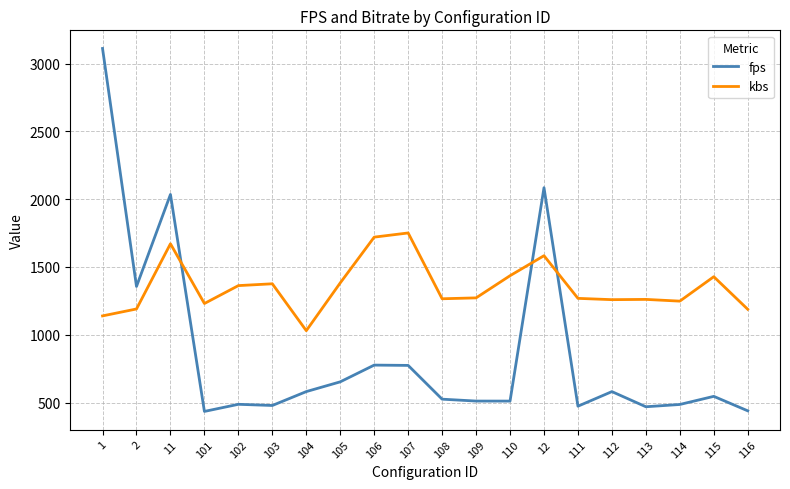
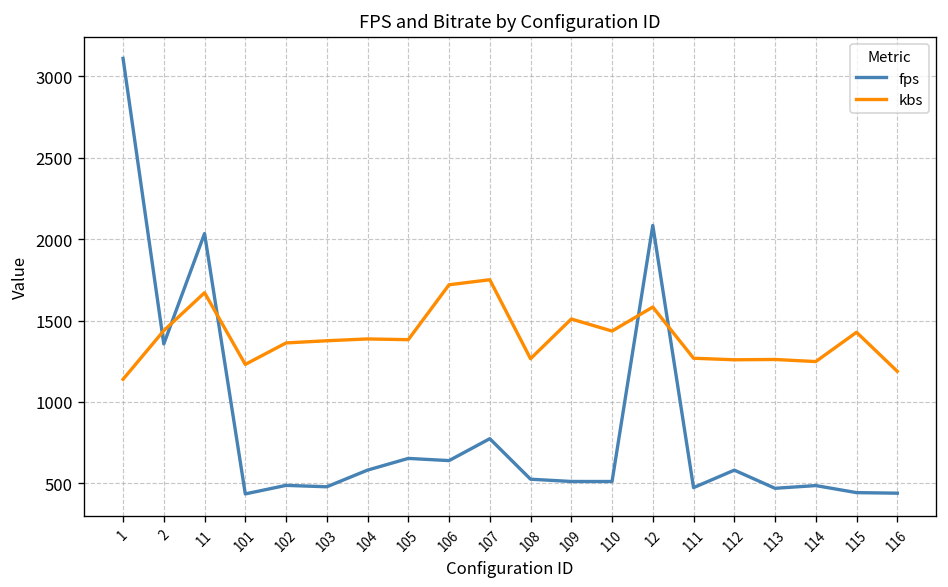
kbs, 2: 1190 -> 1440
kbs, 104: 1030 -> 1390
fps, 106: 780 -> 640
kbs, 109: 1270 -> 1510
fps, 115: 550 -> 440
